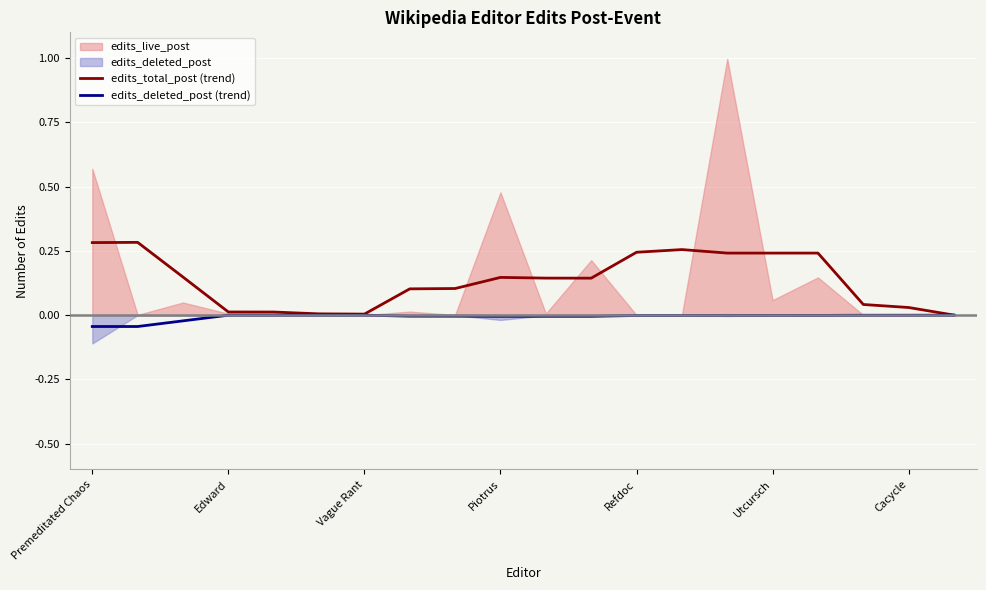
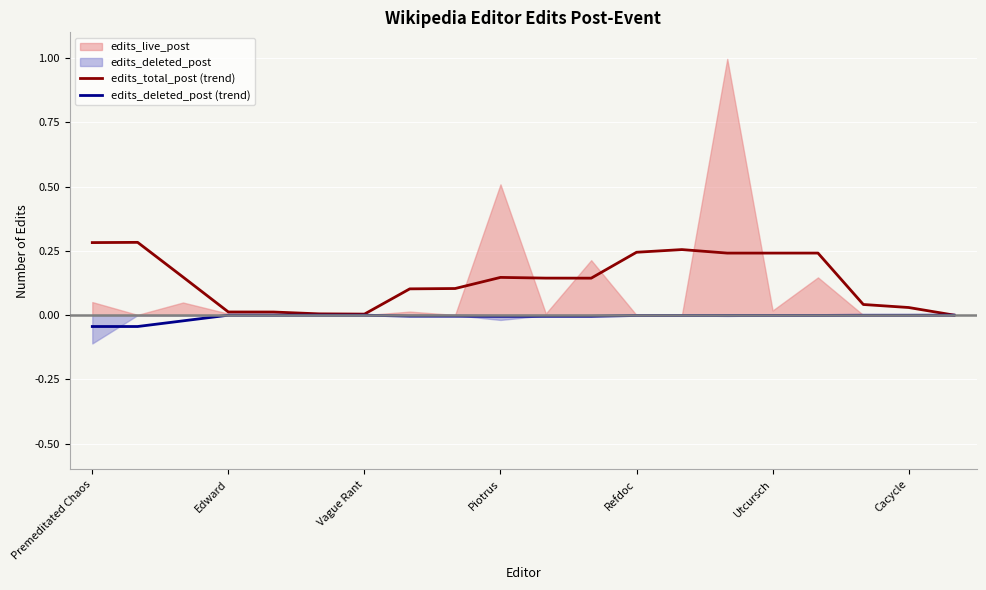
edits_live_post, Premeditated Chaos: 0.57 -> 0.05
edits_live_post, Piotrus: 0.48 -> 0.51
edits_live_post, Utcursch: 0.06 -> 0.02
